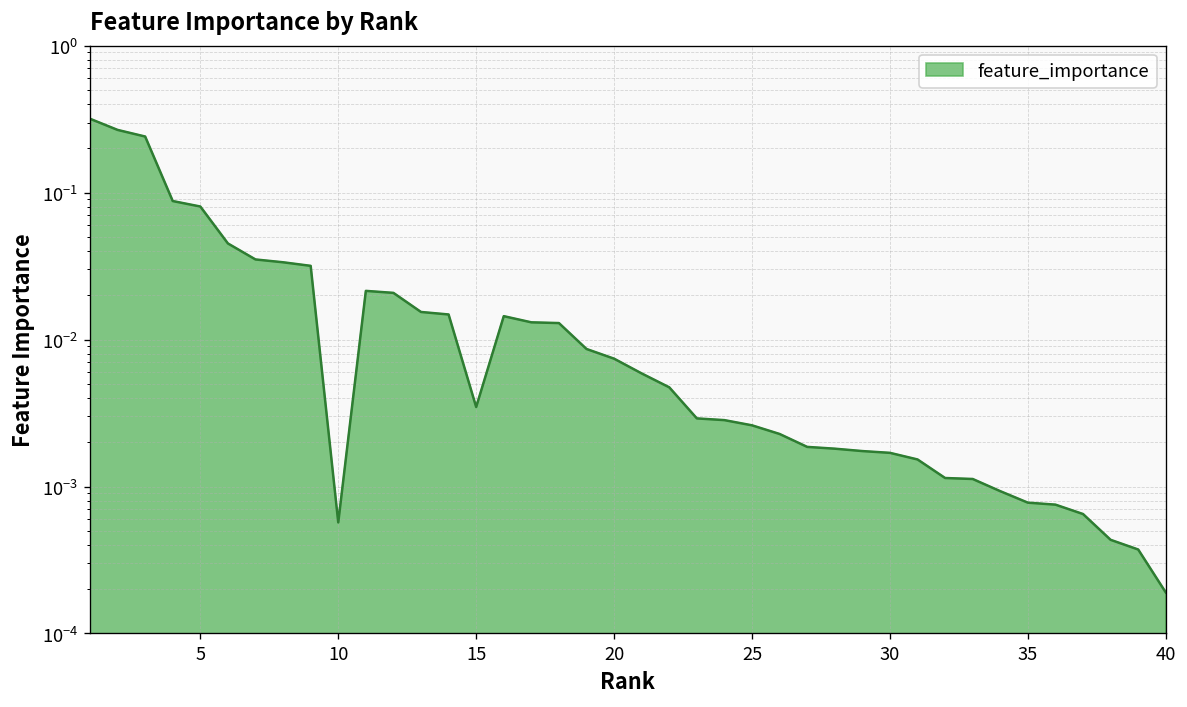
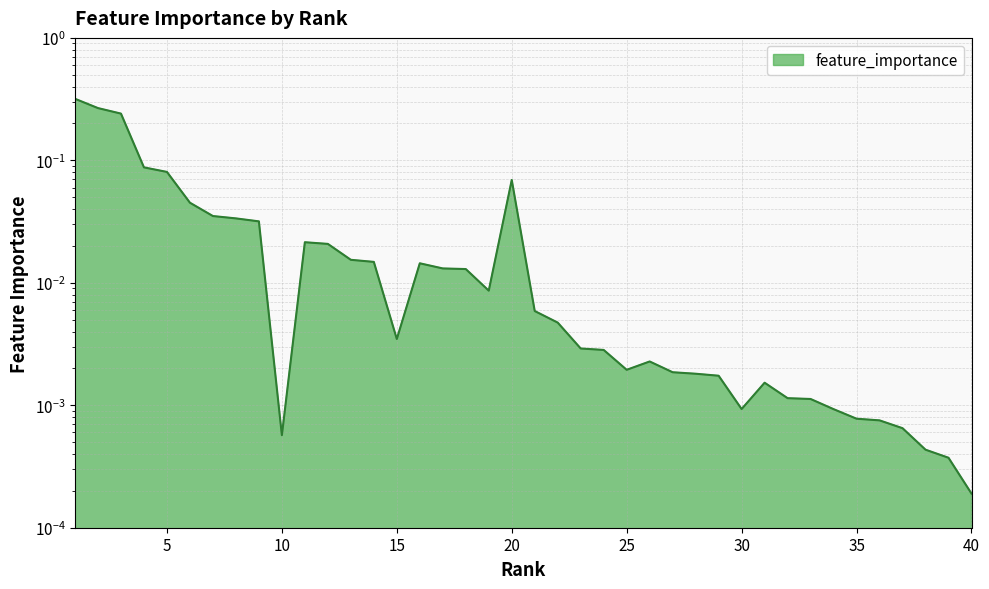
20: 0.007 -> 0.07
25: 0.0026 -> 0.0019
30: 0.0017 -> 0.0009
